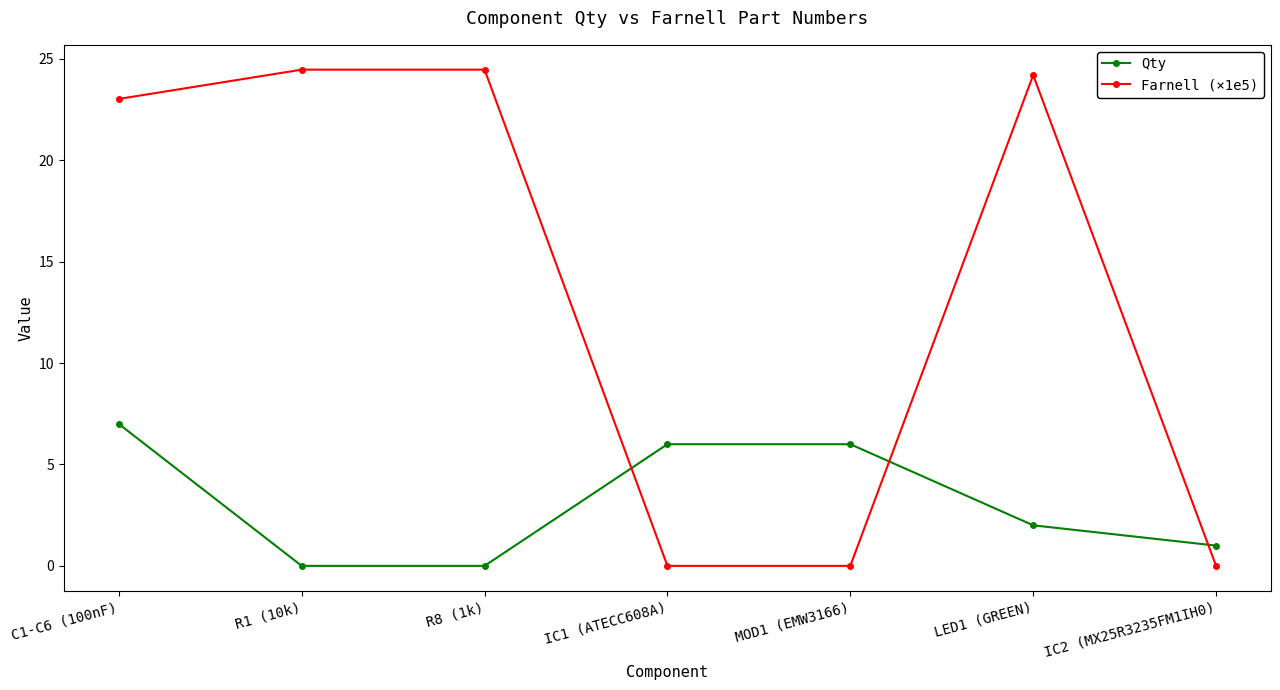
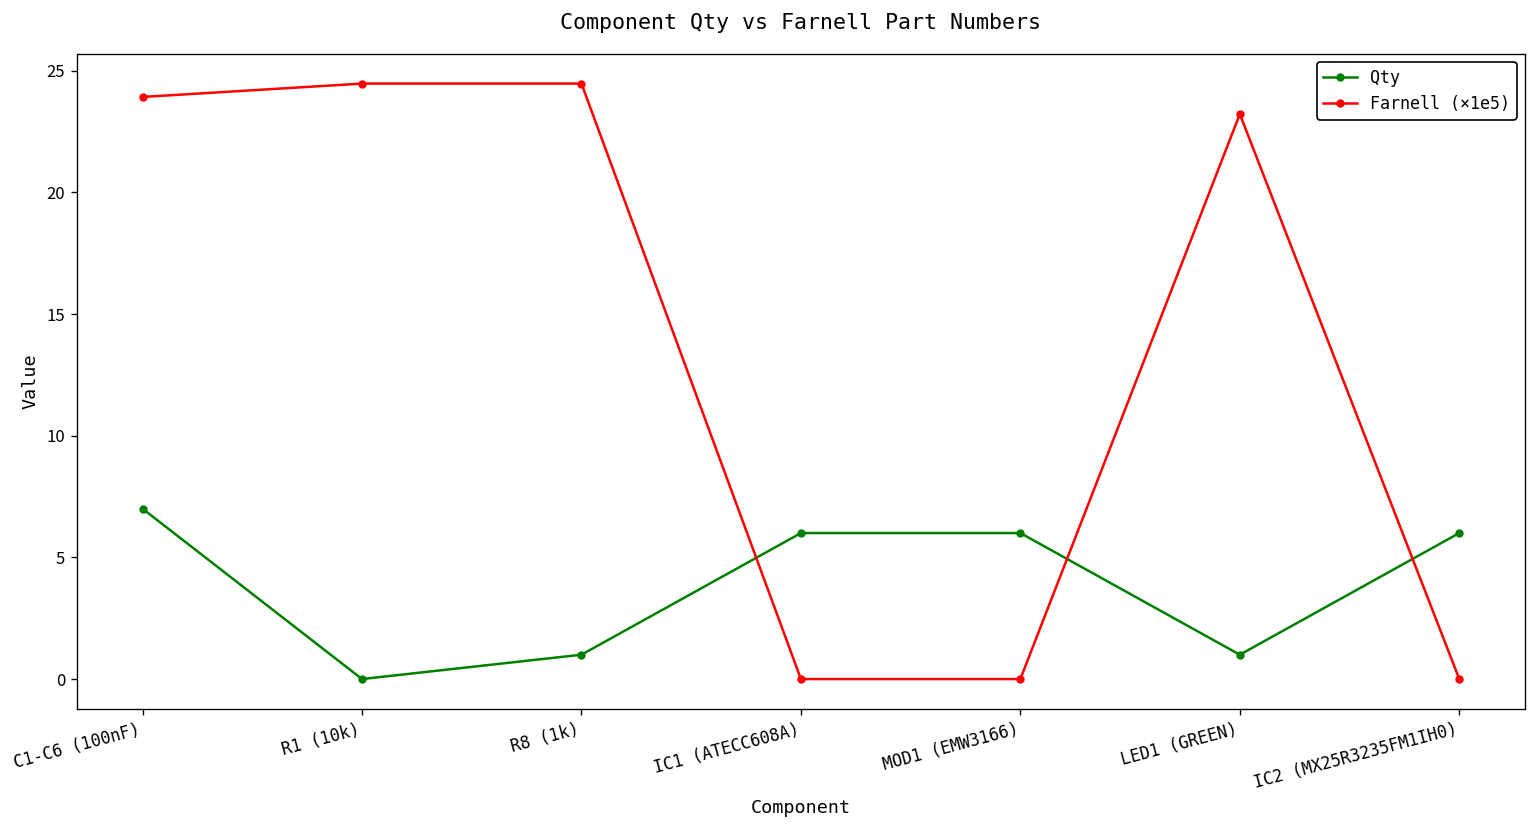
Farnell (×1e5), C1-C6 (100nF): 23.0 -> 23.9
Qty, R8 (1k): 0 -> 1
Qty, LED1 (GREEN): 2 -> 1
Farnell (×1e5), LED1 (GREEN): 24.2 -> 23.2
Qty, IC2 (MX25R3235FM1IH0): 1 -> 6
